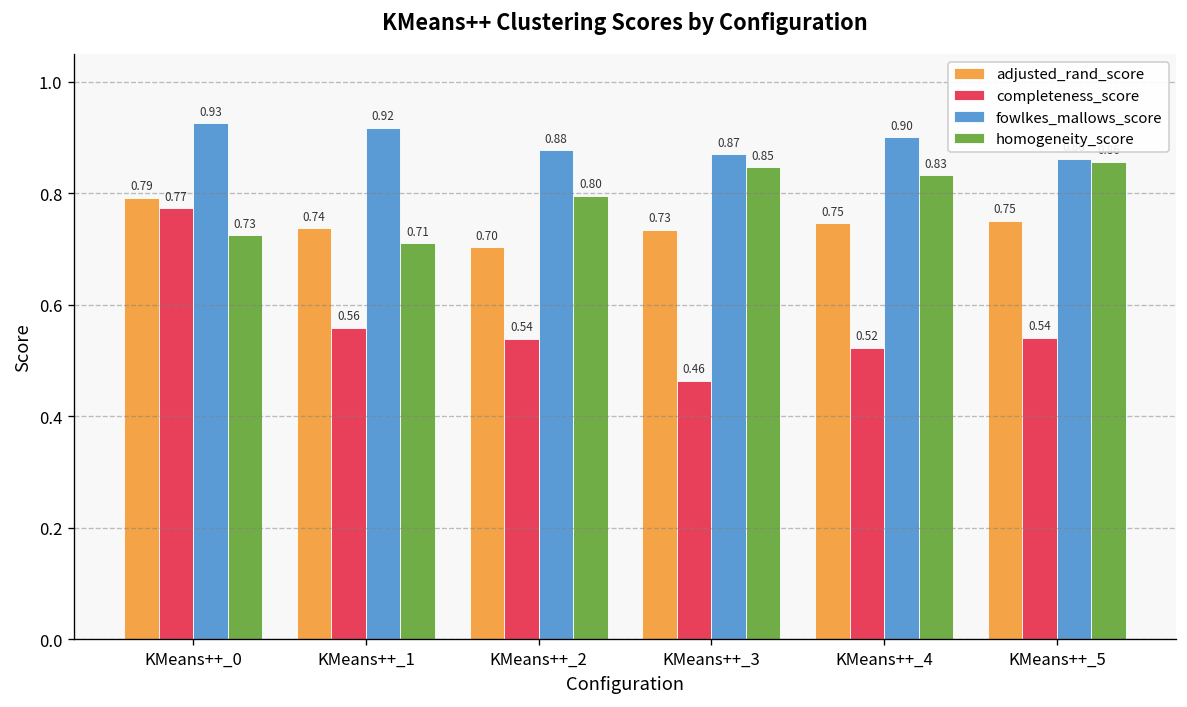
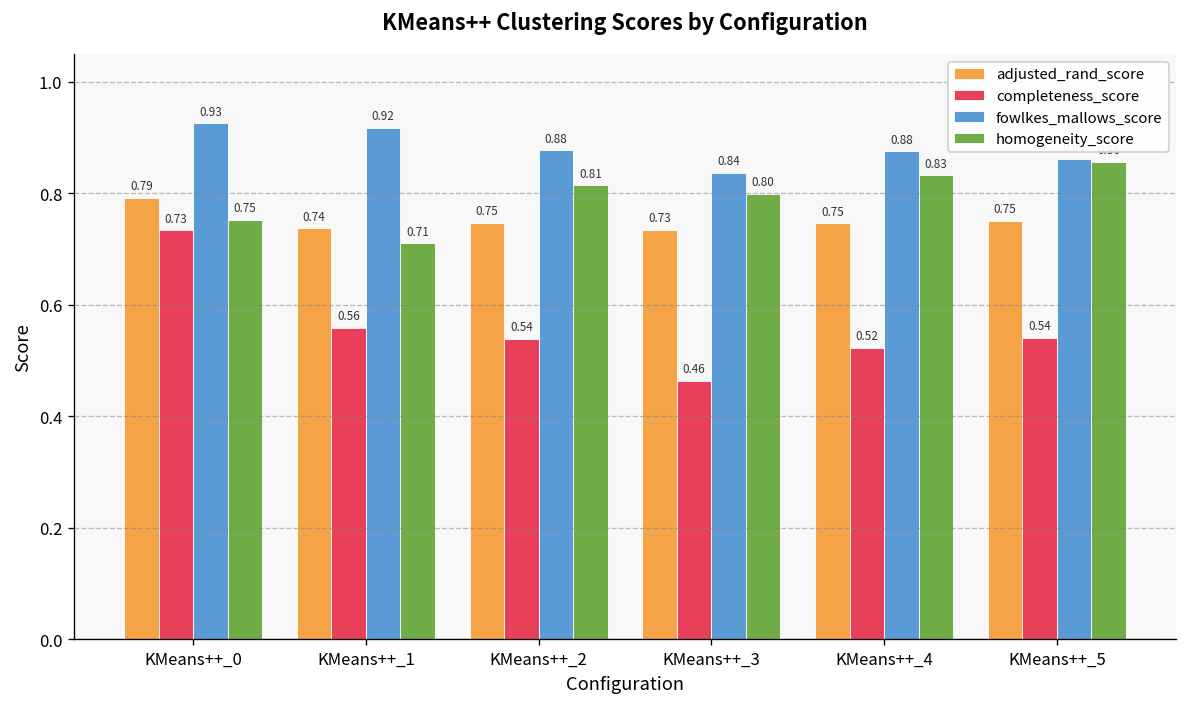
completeness_score, KMeans++_0: 0.77 -> 0.73
homogeneity_score, KMeans++_0: 0.73 -> 0.75
adjusted_rand_score, KMeans++_2: 0.70 -> 0.75
homogeneity_score, KMeans++_2: 0.80 -> 0.81
fowlkes_mallows_score, KMeans++_3: 0.87 -> 0.84
homogeneity_score, KMeans++_3: 0.85 -> 0.80
fowlkes_mallows_score, KMeans++_4: 0.90 -> 0.88
